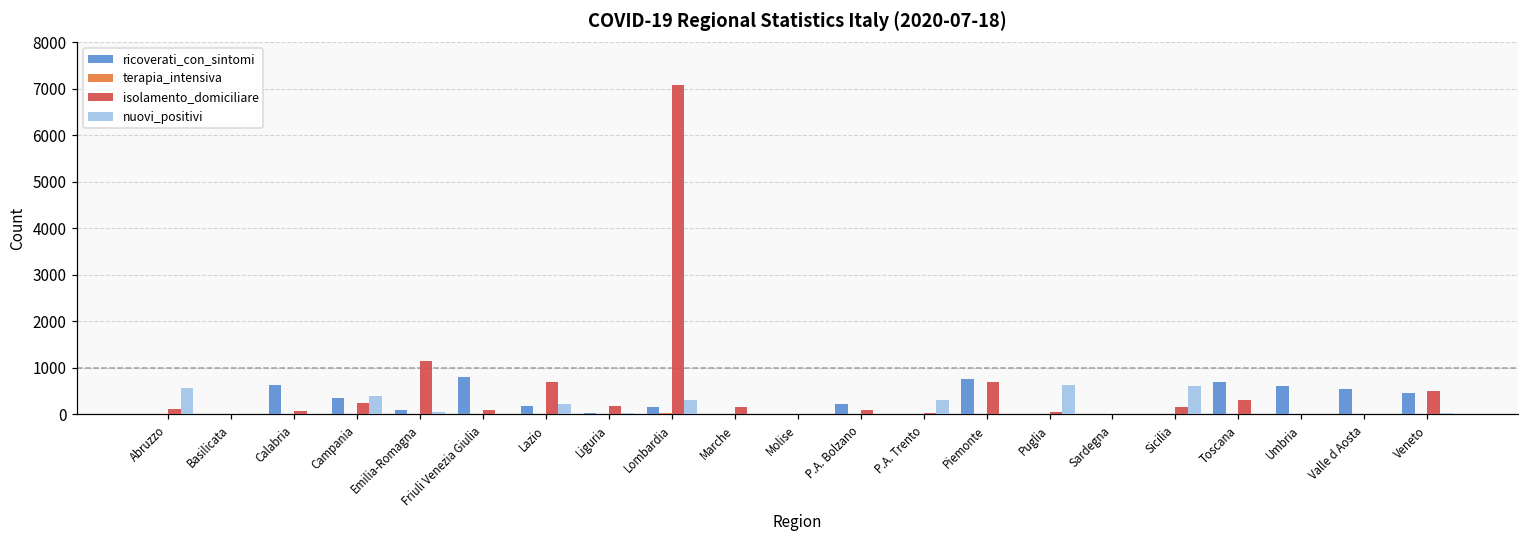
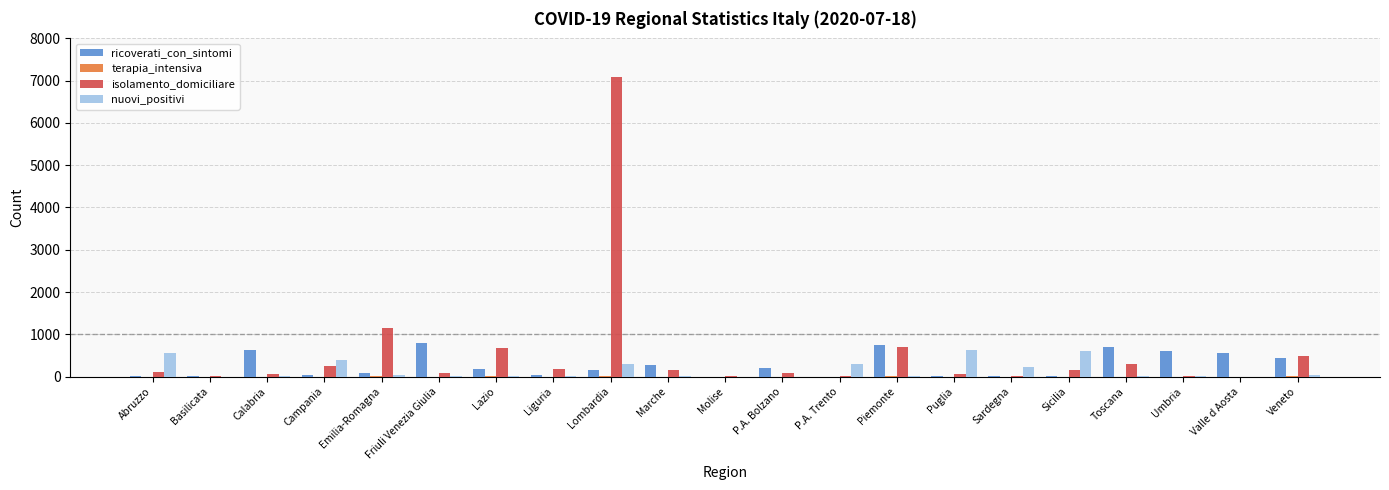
ricoverati_con_sintomi, Campania: 400 -> 0
nuovi_positivi, Lazio: 200 -> 0
ricoverati_con_sintomi, Marche: 0 -> 300
nuovi_positivi, Sardegna: 0 -> 200
